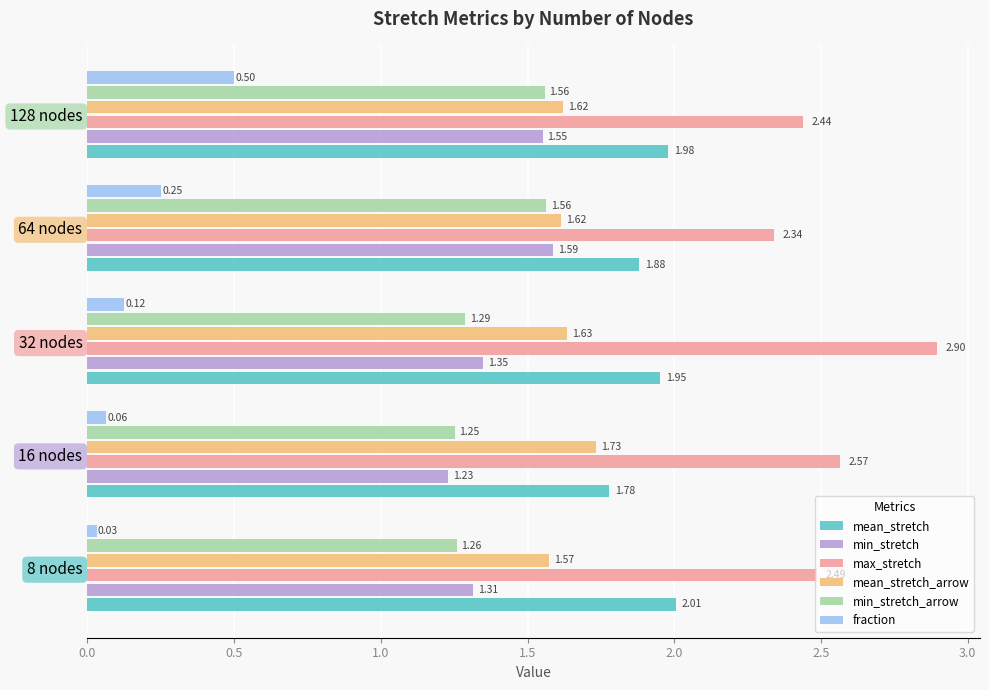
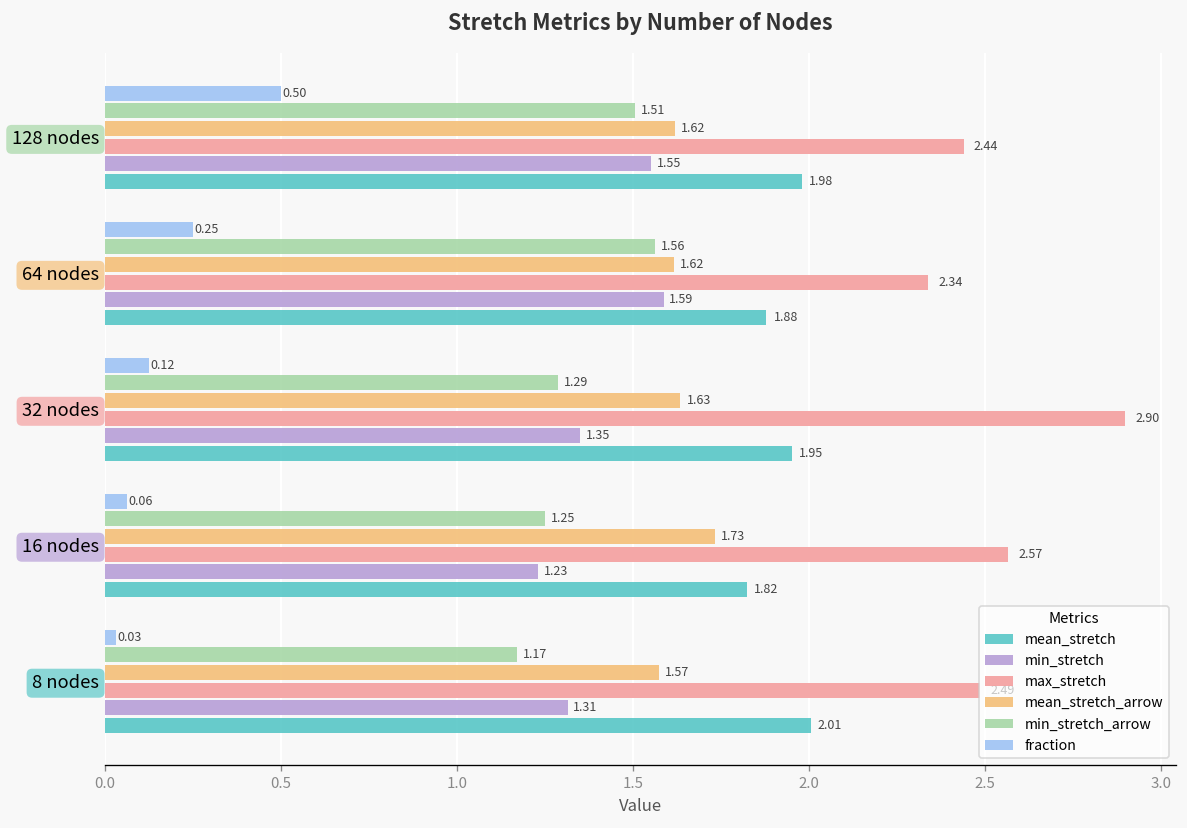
min_stretch_arrow, 128 nodes: 1.56 -> 1.51
mean_stretch, 16 nodes: 1.78 -> 1.82
min_stretch_arrow, 8 nodes: 1.26 -> 1.17
